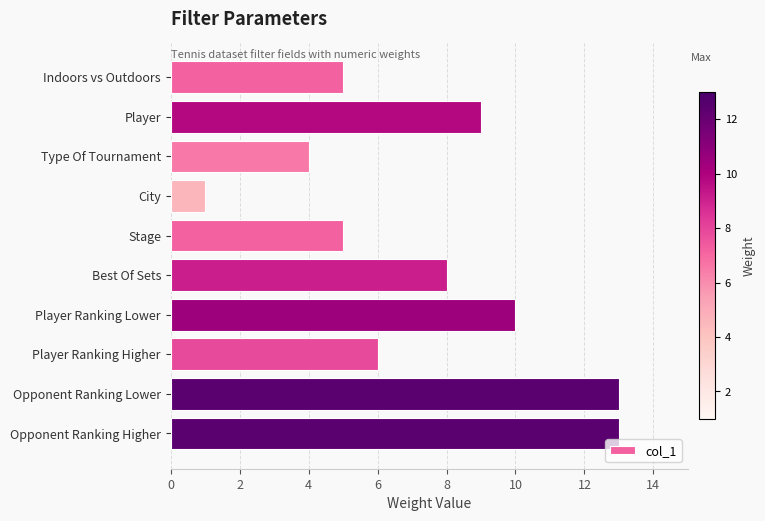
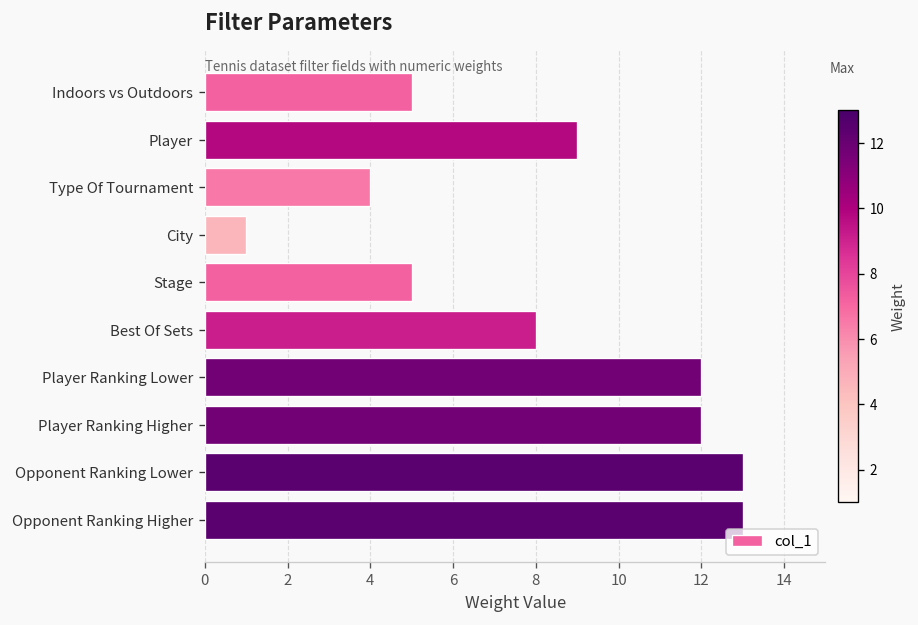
Player Ranking Lower: 10 -> 12
Player Ranking Higher: 6 -> 12
